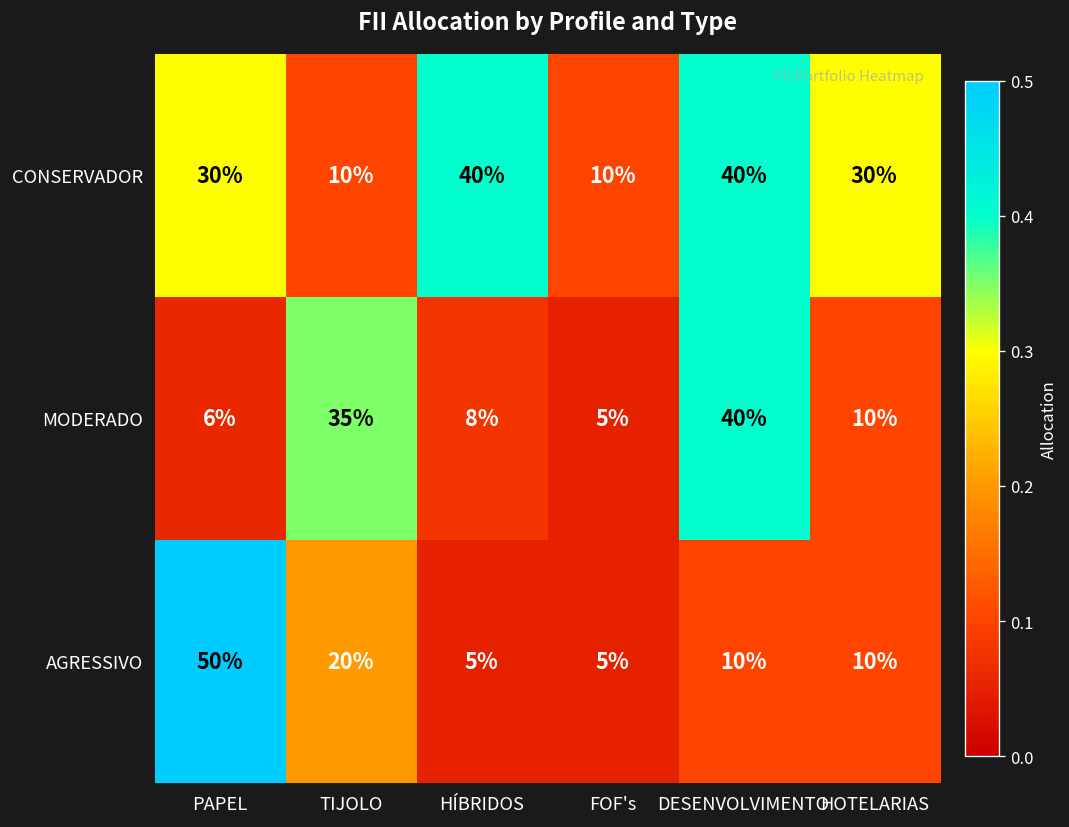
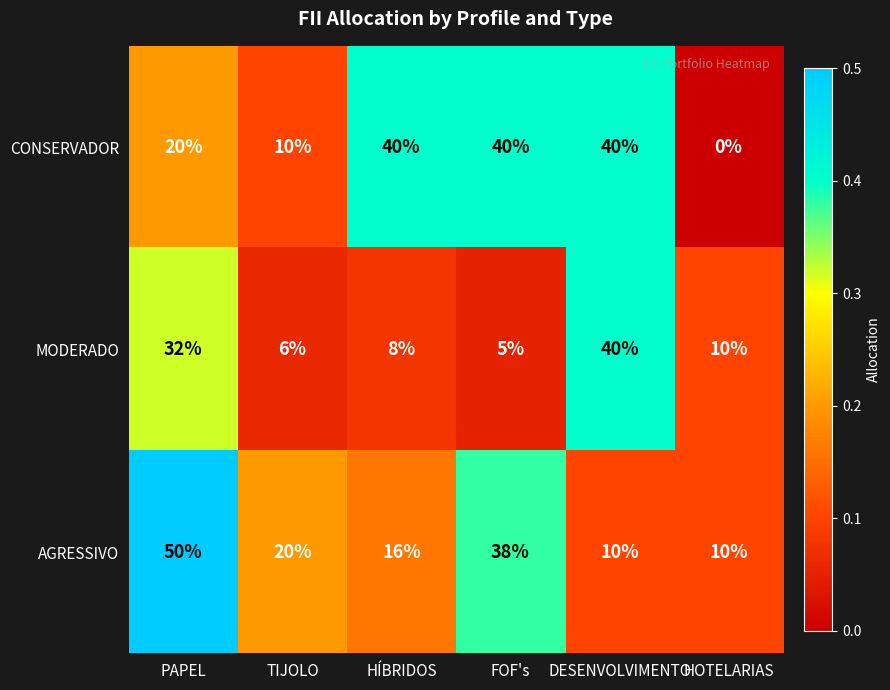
CONSERVADOR, PAPEL: 30% -> 20%
CONSERVADOR, FOF's: 10% -> 40%
CONSERVADOR, HOTELARIAS: 30% -> 0%
MODERADO, PAPEL: 6% -> 32%
MODERADO, TIJOLO: 35% -> 6%
AGRESSIVO, HÍBRIDOS: 5% -> 16%
AGRESSIVO, FOF's: 5% -> 38%
